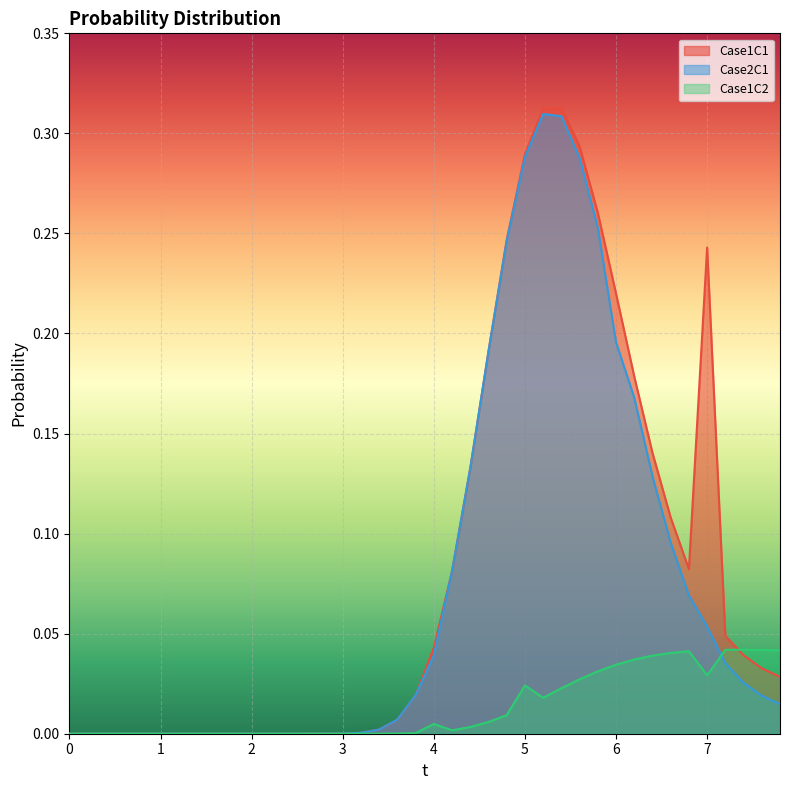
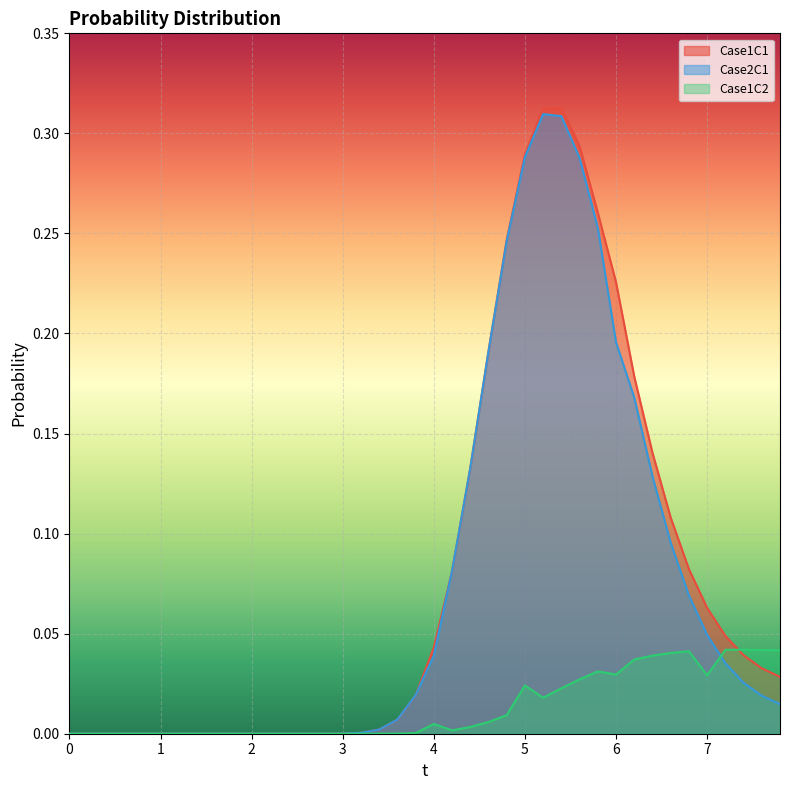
Case1C1, 6: 0.220 -> 0.226
Case1C2, 6: 0.034 -> 0.030
Case1C1, 7: 0.243 -> 0.063
Case2C1, 7: 0.054 -> 0.049
